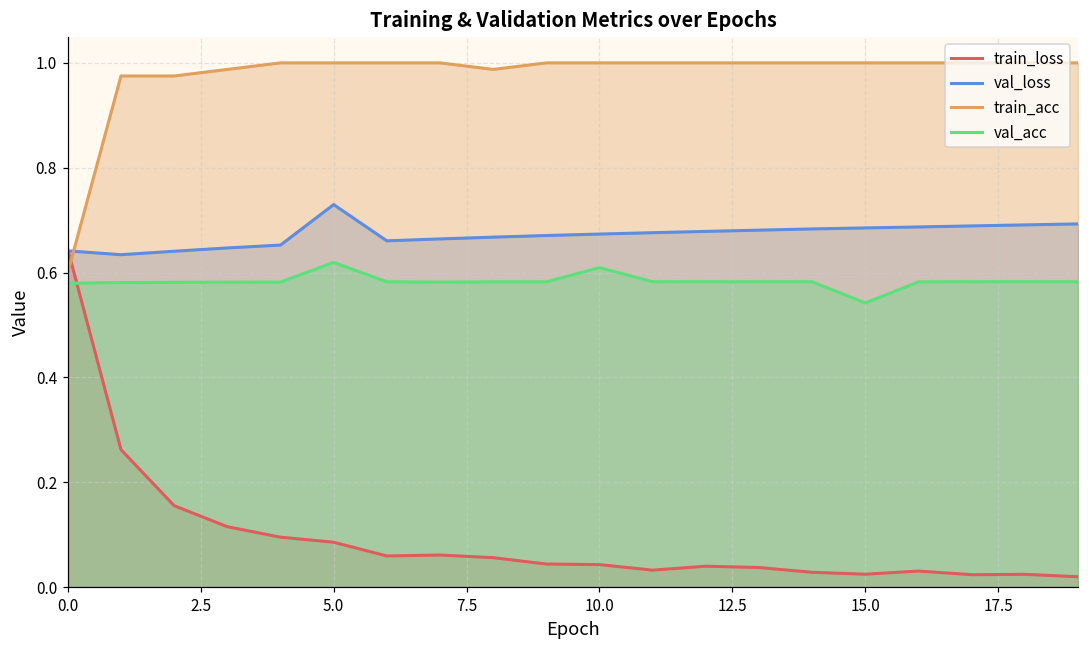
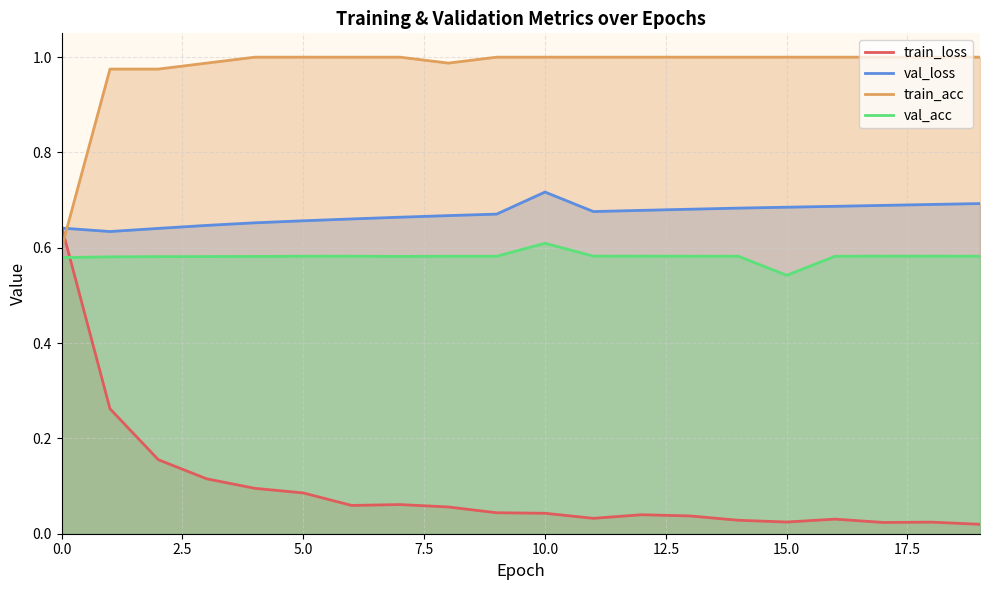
val_loss, 5.0: 0.73 -> 0.66
val_acc, 5.0: 0.62 -> 0.58
val_loss, 10.0: 0.67 -> 0.72
